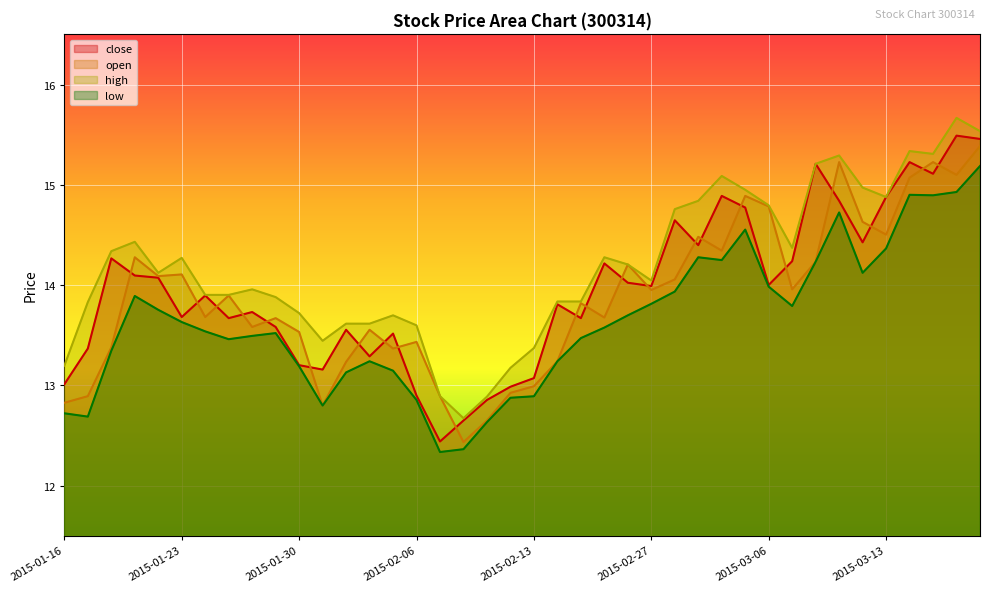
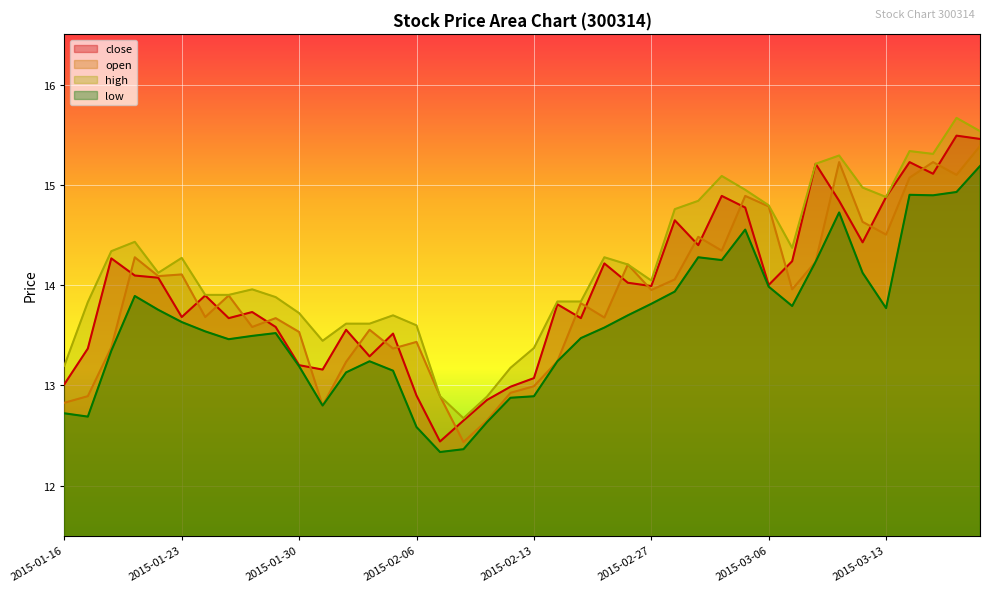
low, 2015-02-06: 12.85 -> 12.58
low, 2015-03-13: 14.37 -> 13.77
